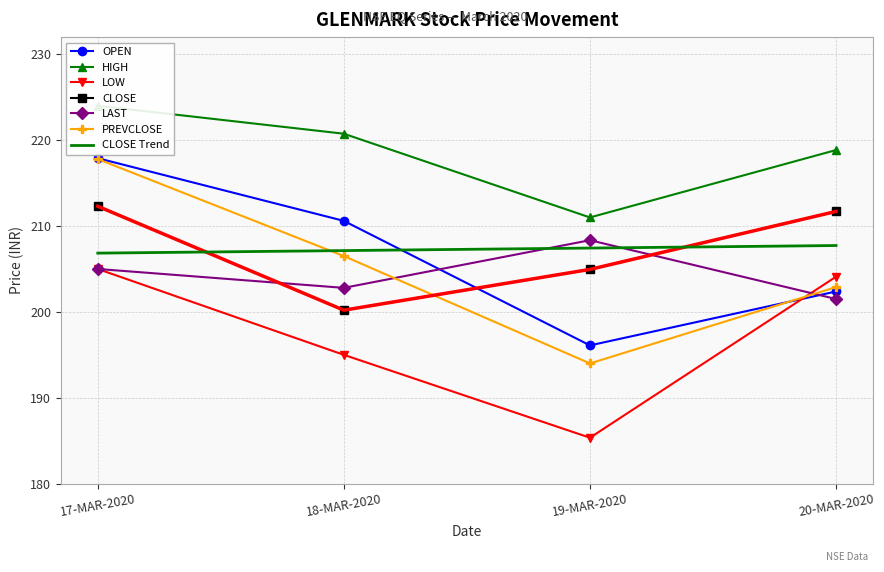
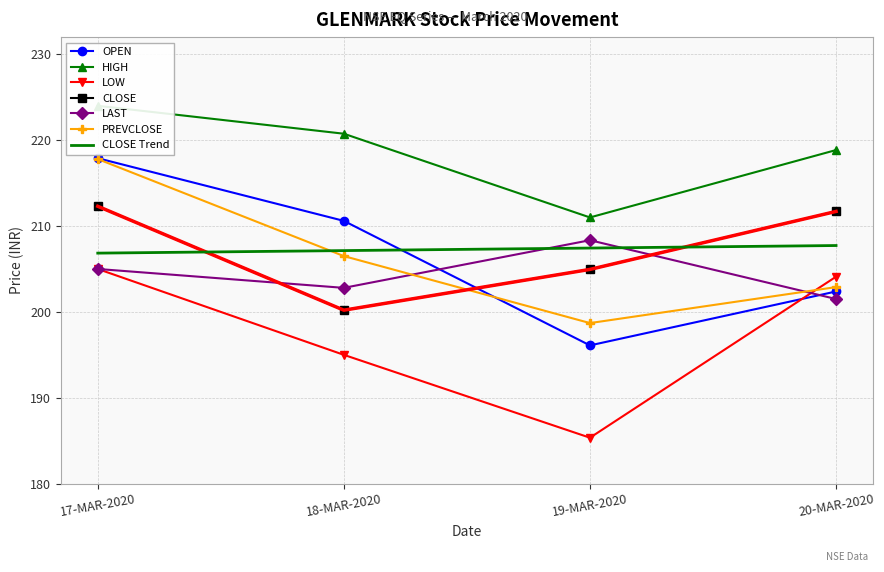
PREVCLOSE, 19-MAR-2020: 194 -> 199
